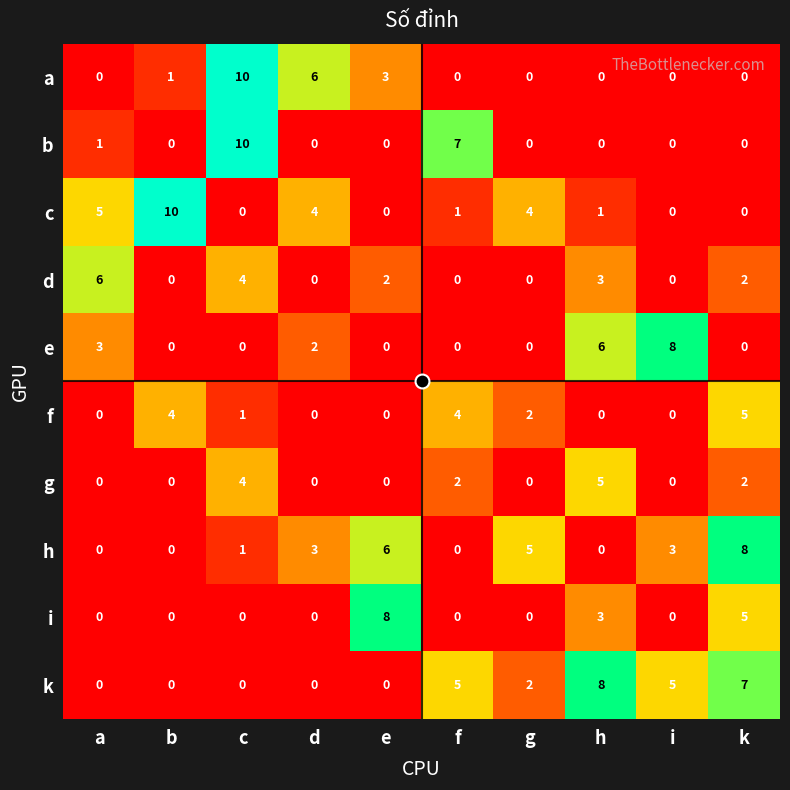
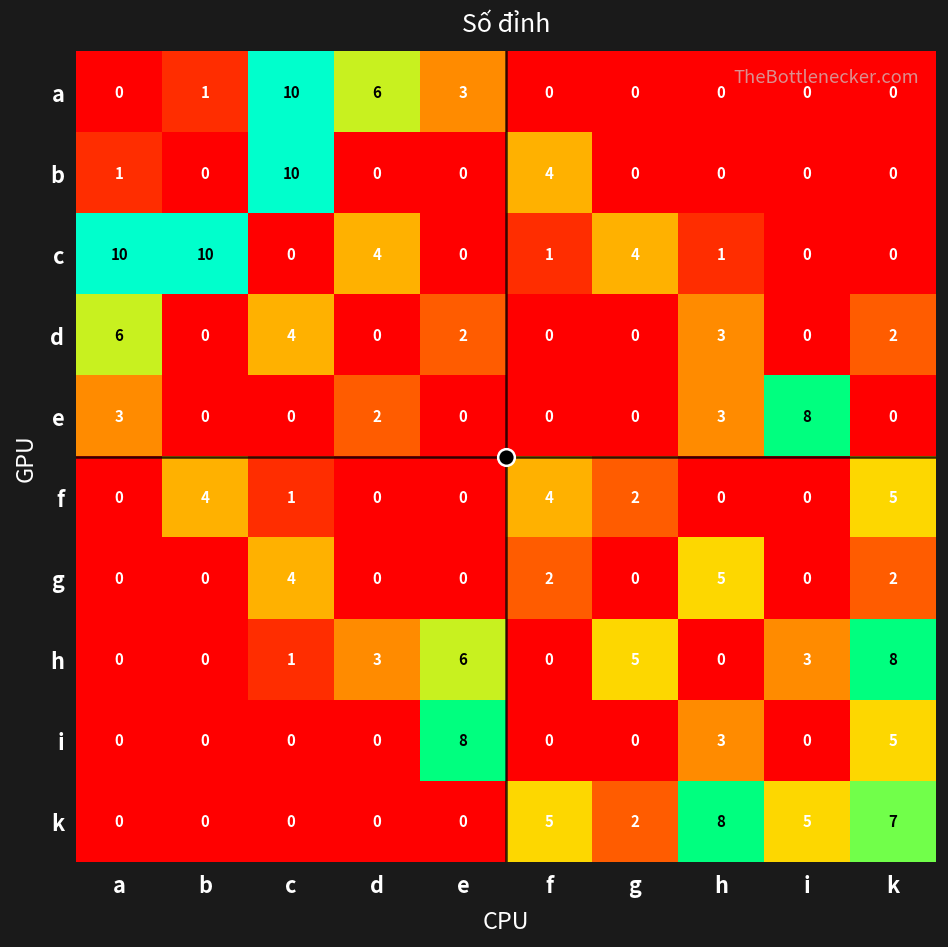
b, f: 7 -> 4
c, a: 5 -> 10
e, h: 6 -> 3
